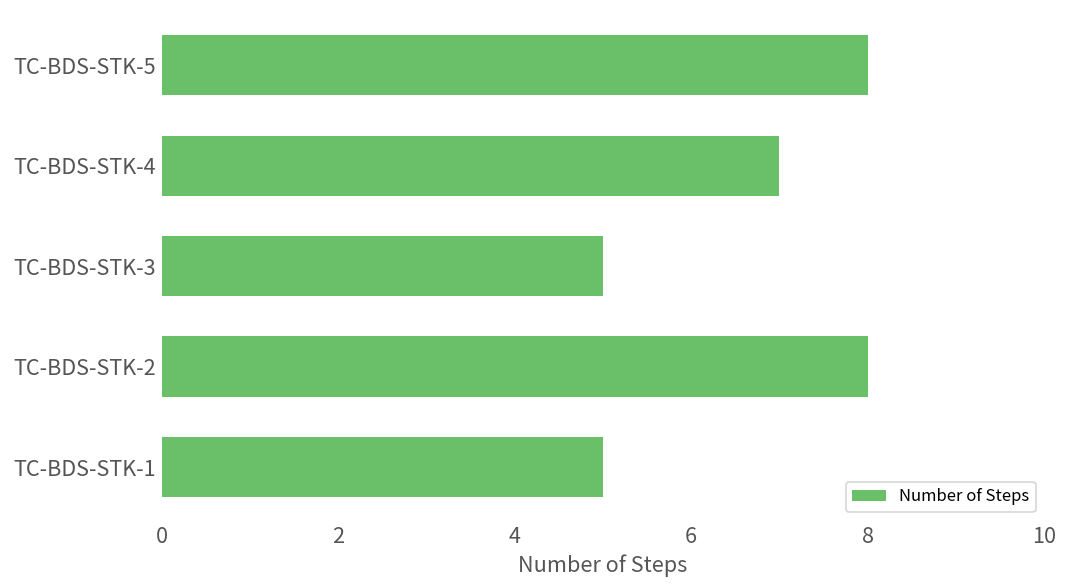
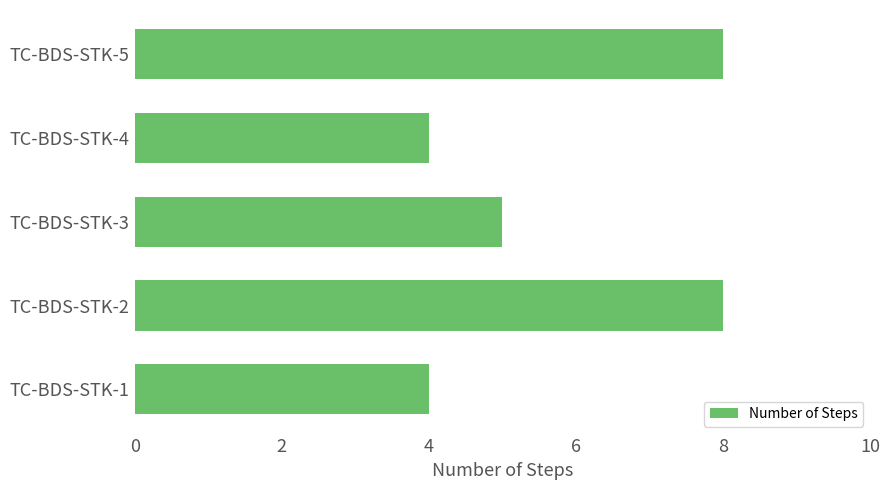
TC-BDS-STK-4: 7 -> 4
TC-BDS-STK-1: 5 -> 4
